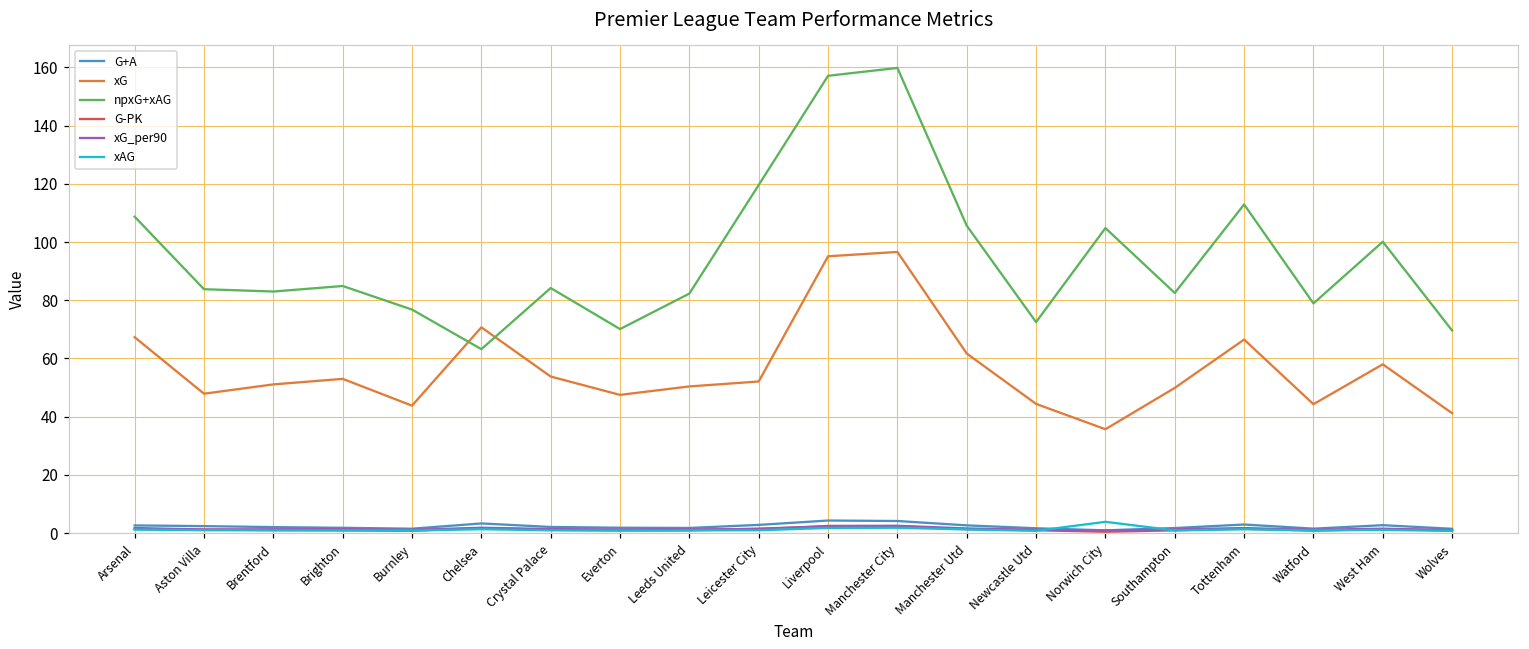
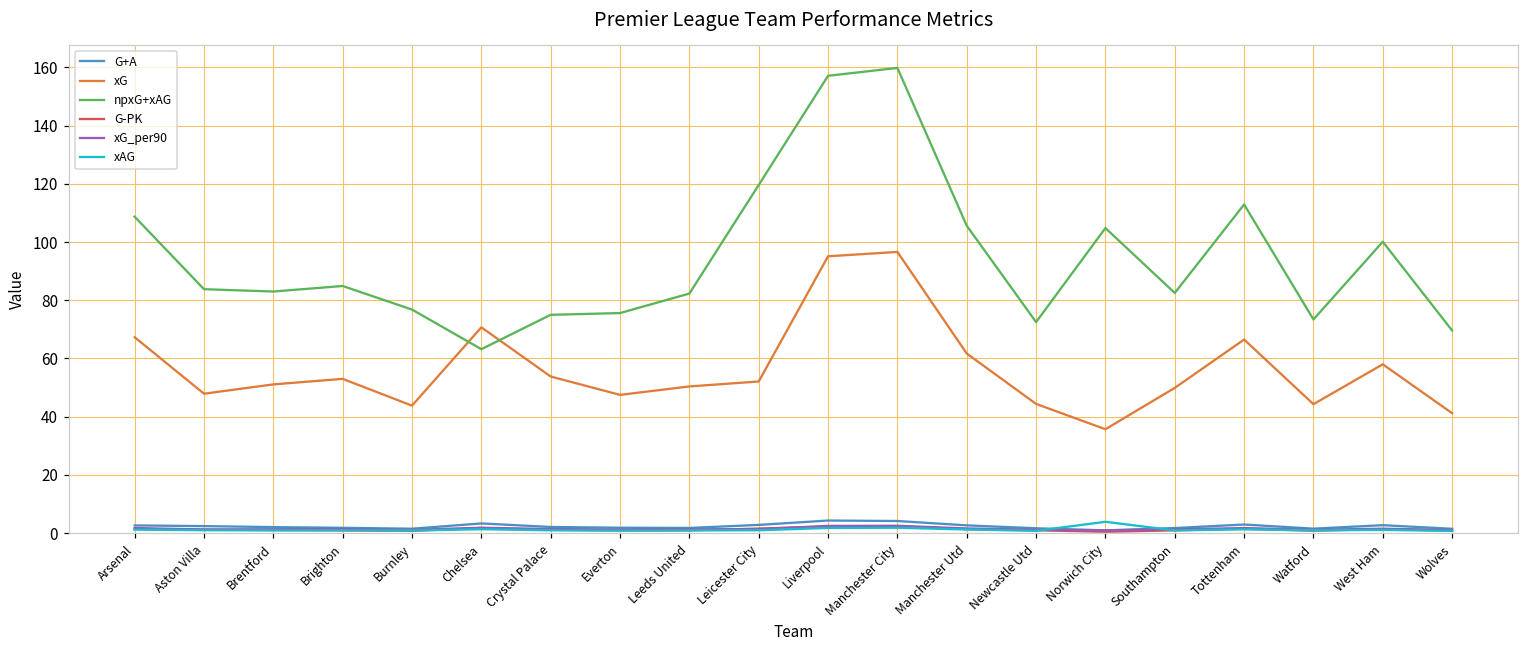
npxG+xAG, Crystal Palace: 84 -> 75
npxG+xAG, Everton: 70 -> 76
npxG+xAG, Watford: 79 -> 73
